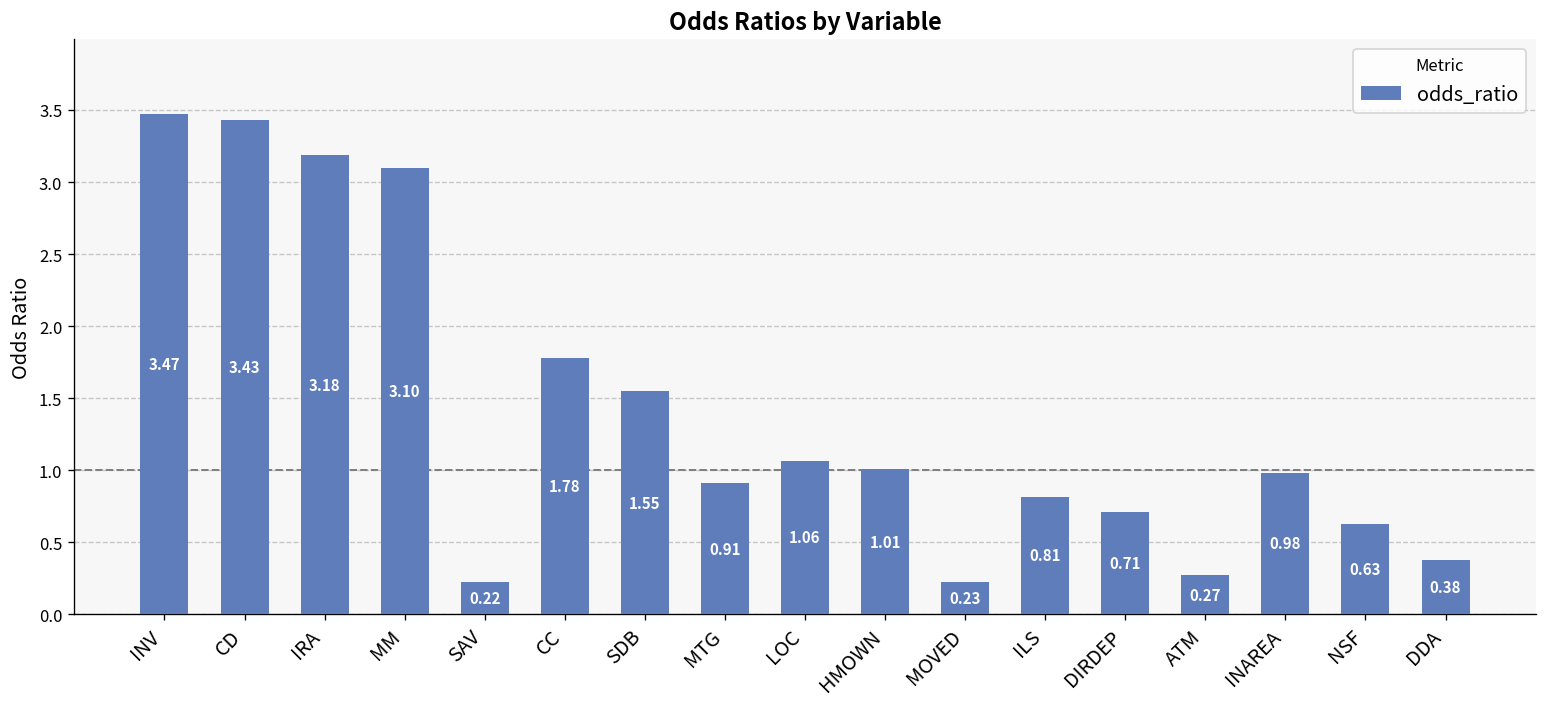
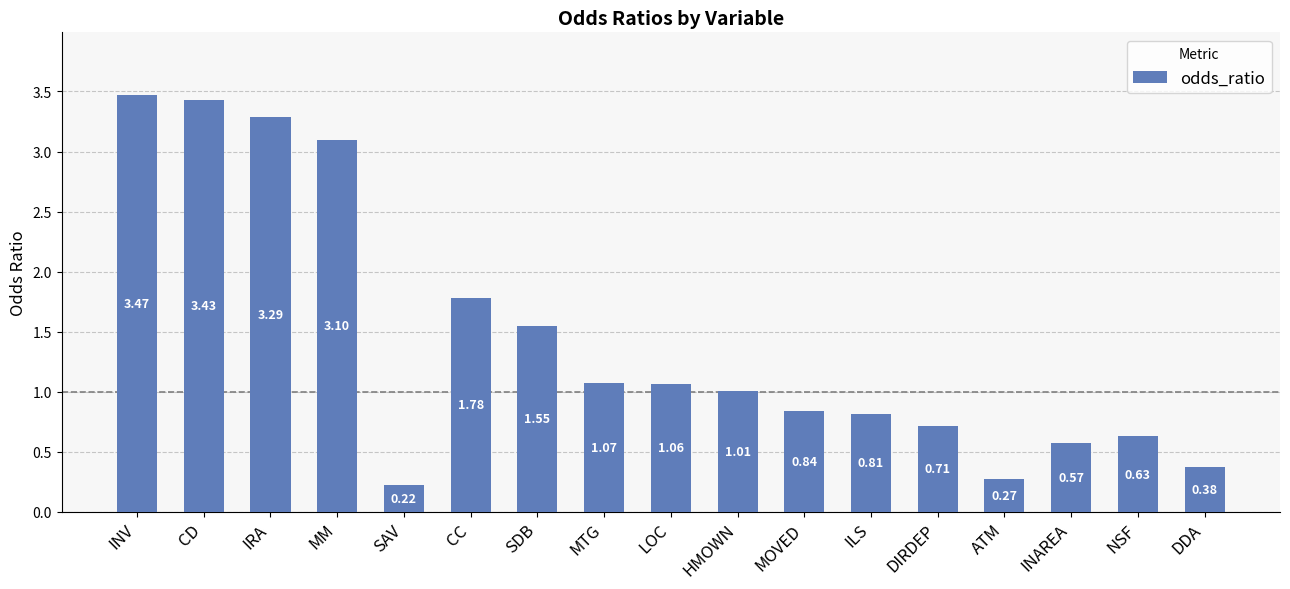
IRA: 3.18 -> 3.29
MTG: 0.91 -> 1.07
MOVED: 0.23 -> 0.84
INAREA: 0.98 -> 0.57
